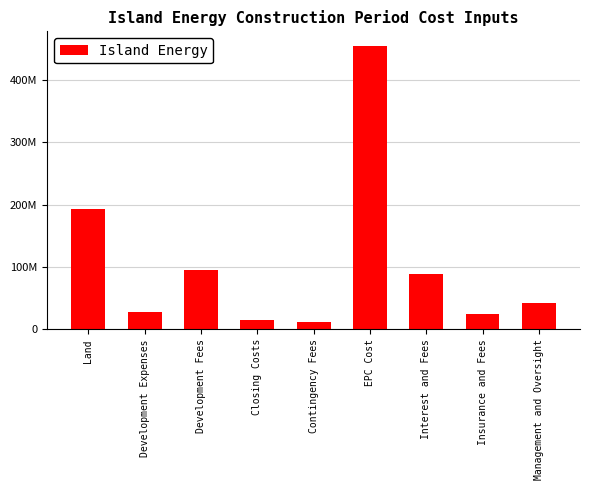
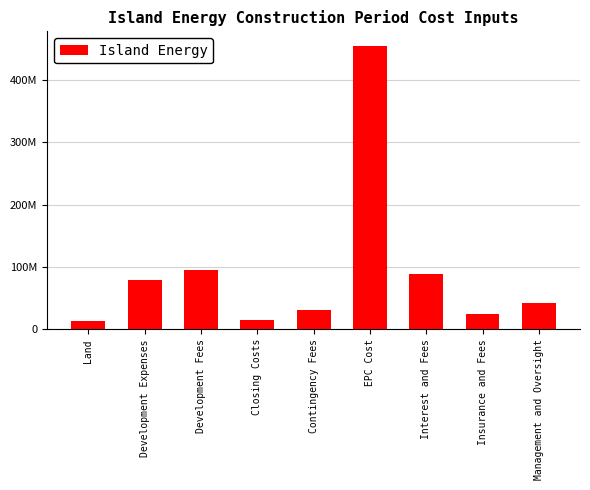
Land: 190000000 -> 10000000
Development Expenses: 30000000 -> 80000000
Contingency Fees: 10000000 -> 30000000
